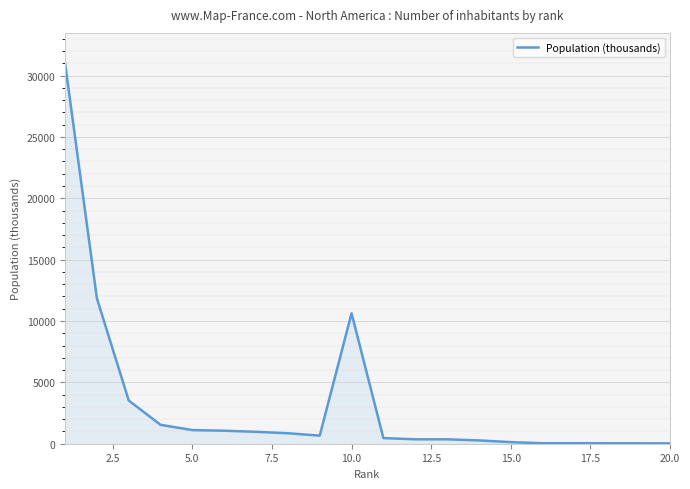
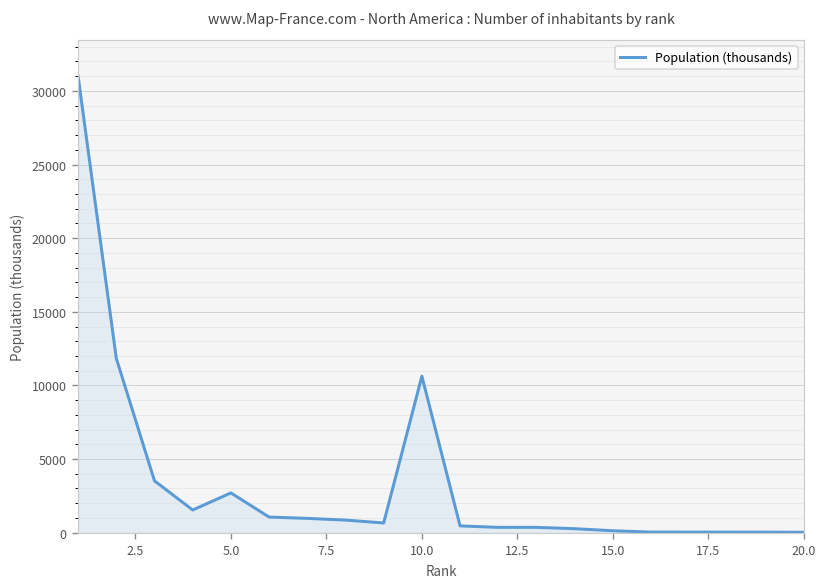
5.0: 1100 -> 2700
